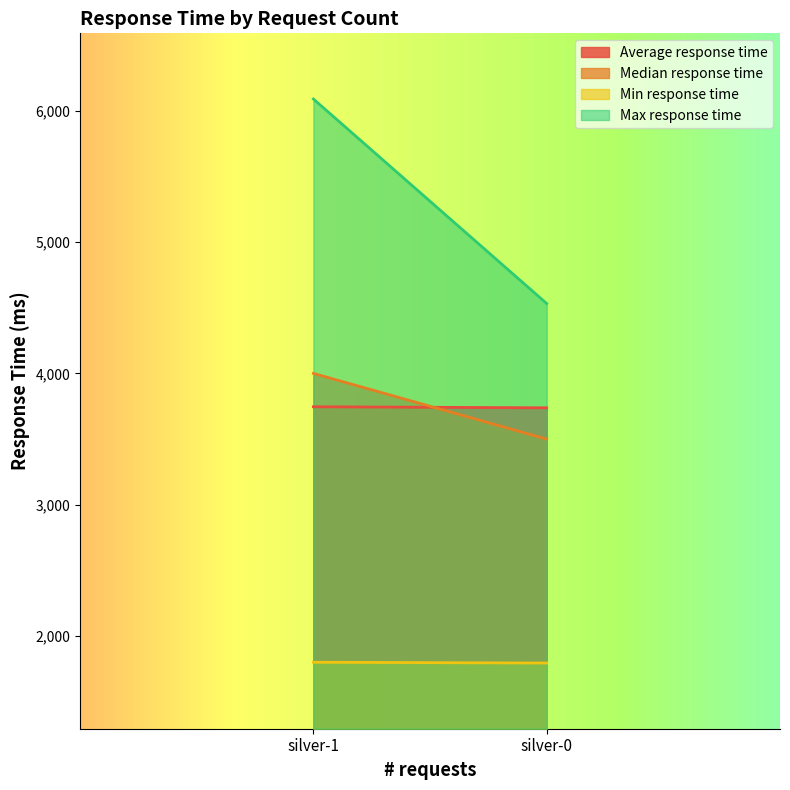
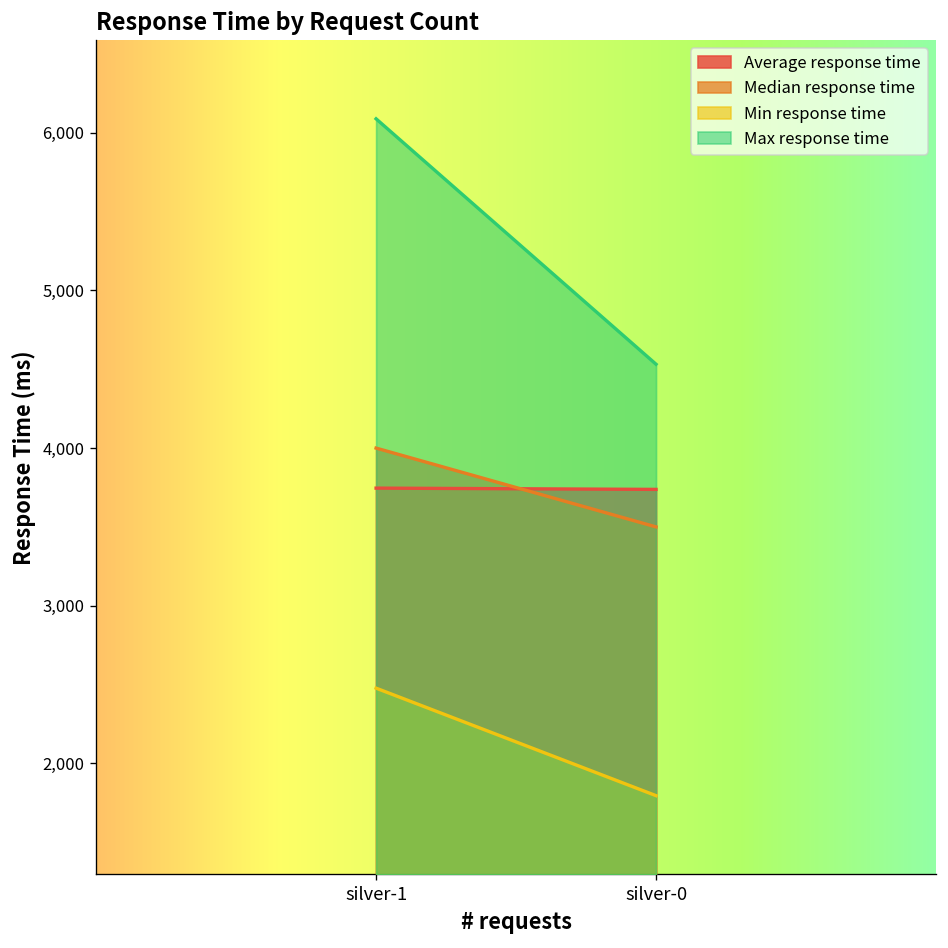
Min response time, silver-1: 1,800 -> 2,480
